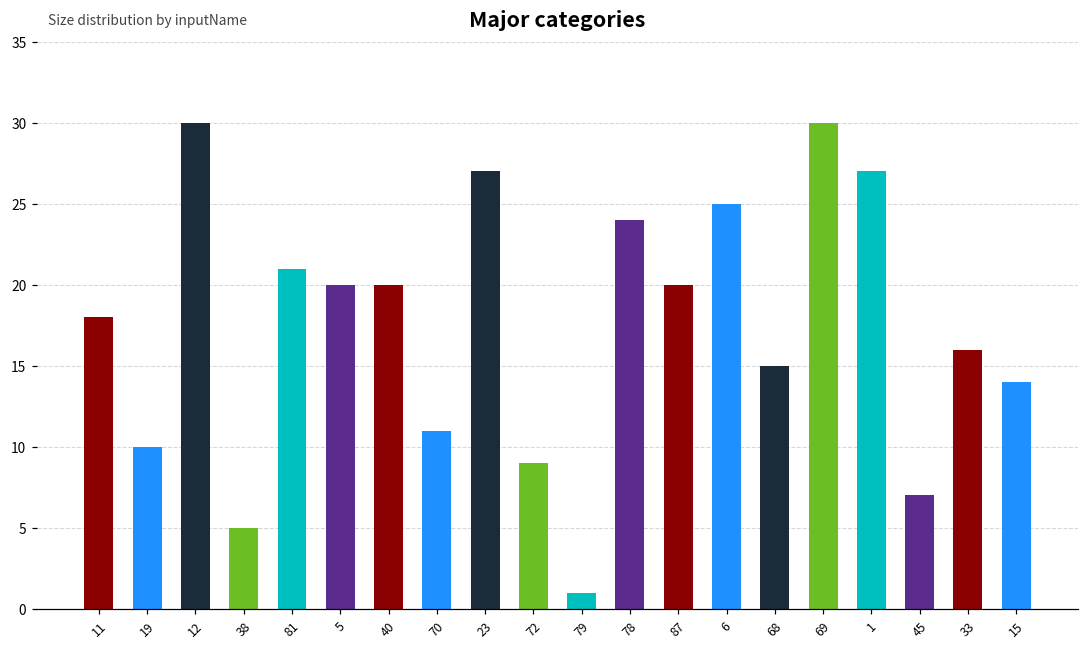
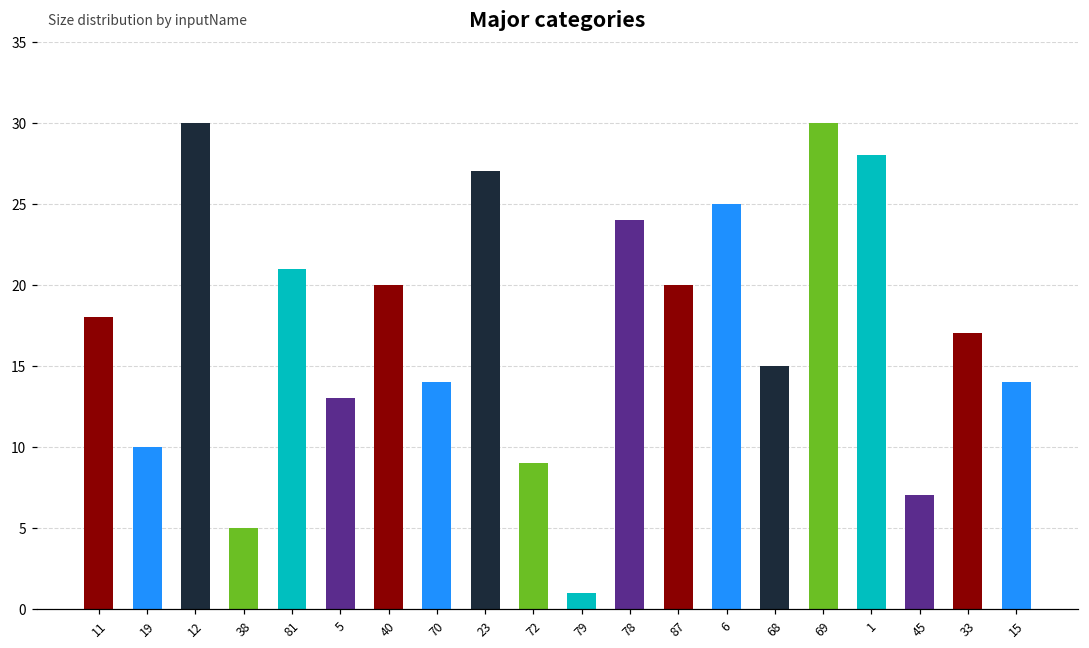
5: 20 -> 13
70: 11 -> 14
1: 27 -> 28
33: 16 -> 17
